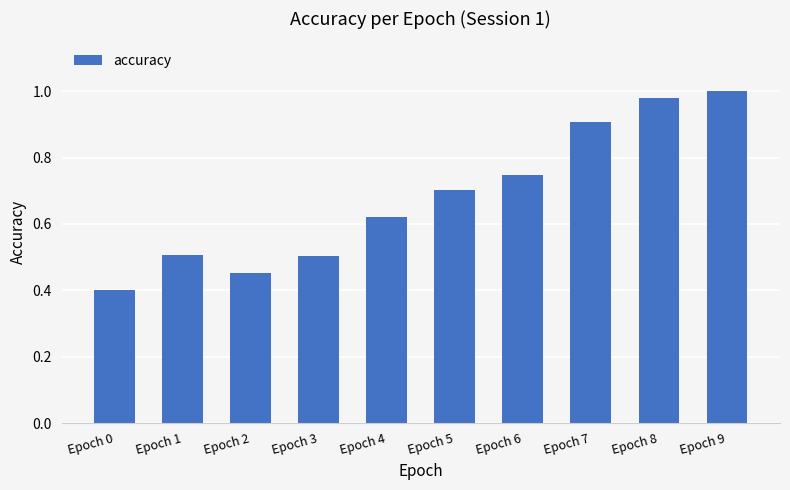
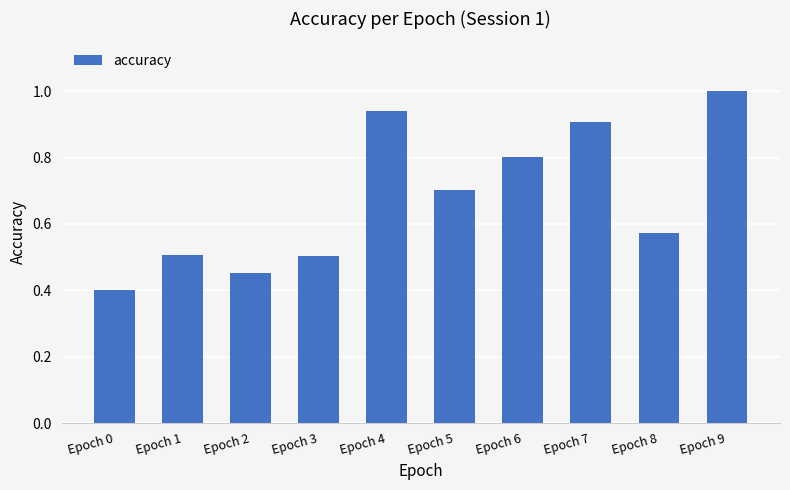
Epoch 4: 0.62 -> 0.94
Epoch 6: 0.75 -> 0.80
Epoch 8: 0.98 -> 0.57
